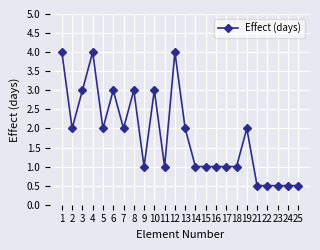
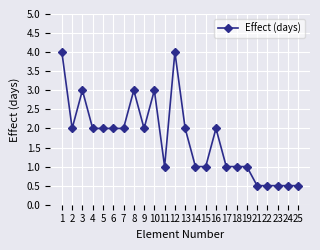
4: 4 -> 2
6: 3 -> 2
9: 1 -> 2
16: 1 -> 2
19: 2 -> 1
